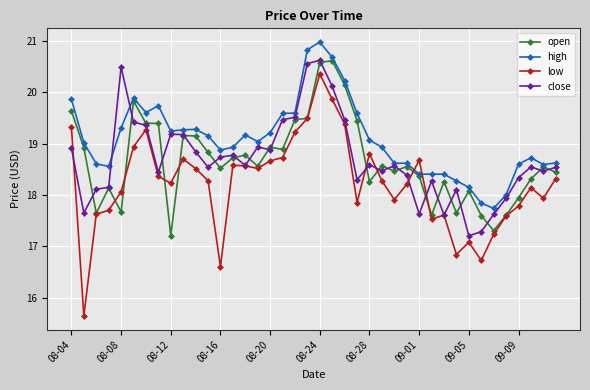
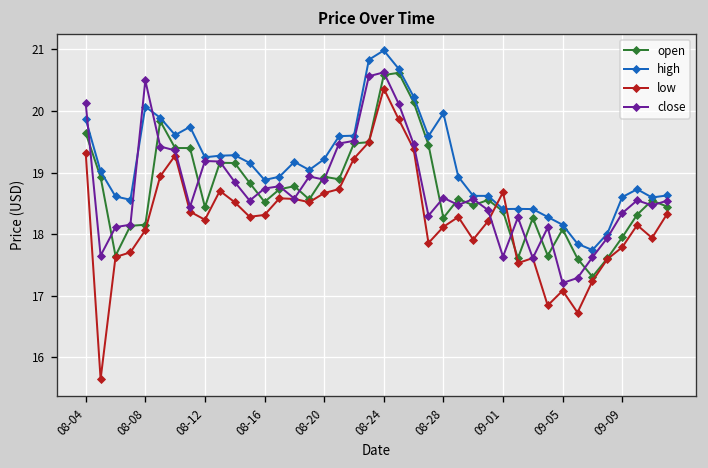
close, 08-04: 18.9 -> 20.1
open, 08-08: 17.7 -> 18.2
high, 08-08: 19.3 -> 20.1
open, 08-12: 17.2 -> 18.4
low, 08-16: 16.6 -> 18.3
high, 08-28: 19.1 -> 20.0
low, 08-28: 18.8 -> 18.1
